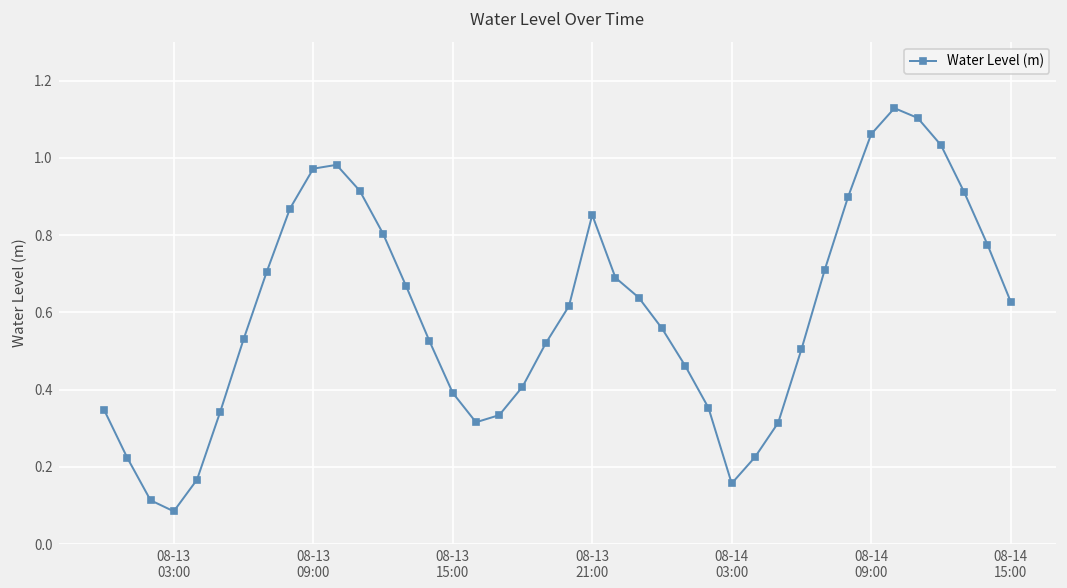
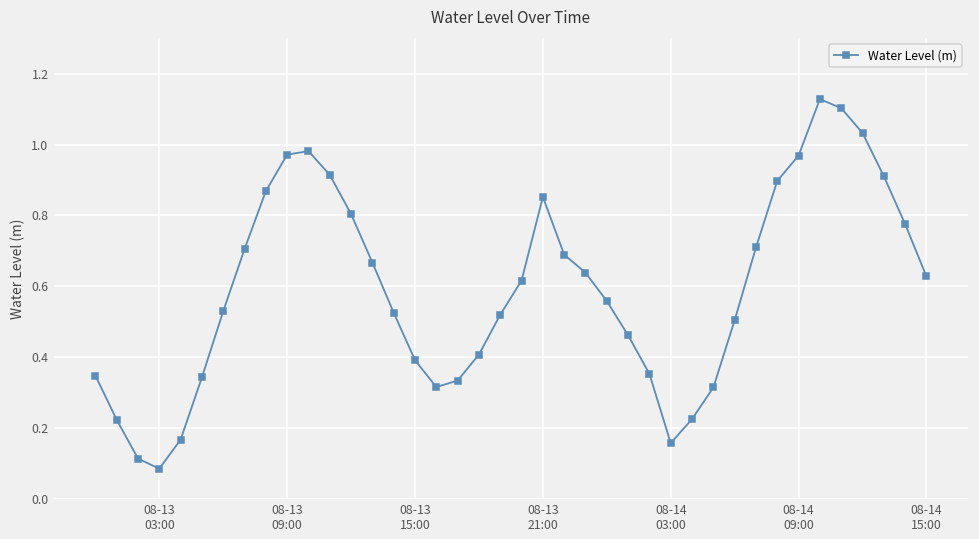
08-14 09:00: 1.06 -> 0.97
